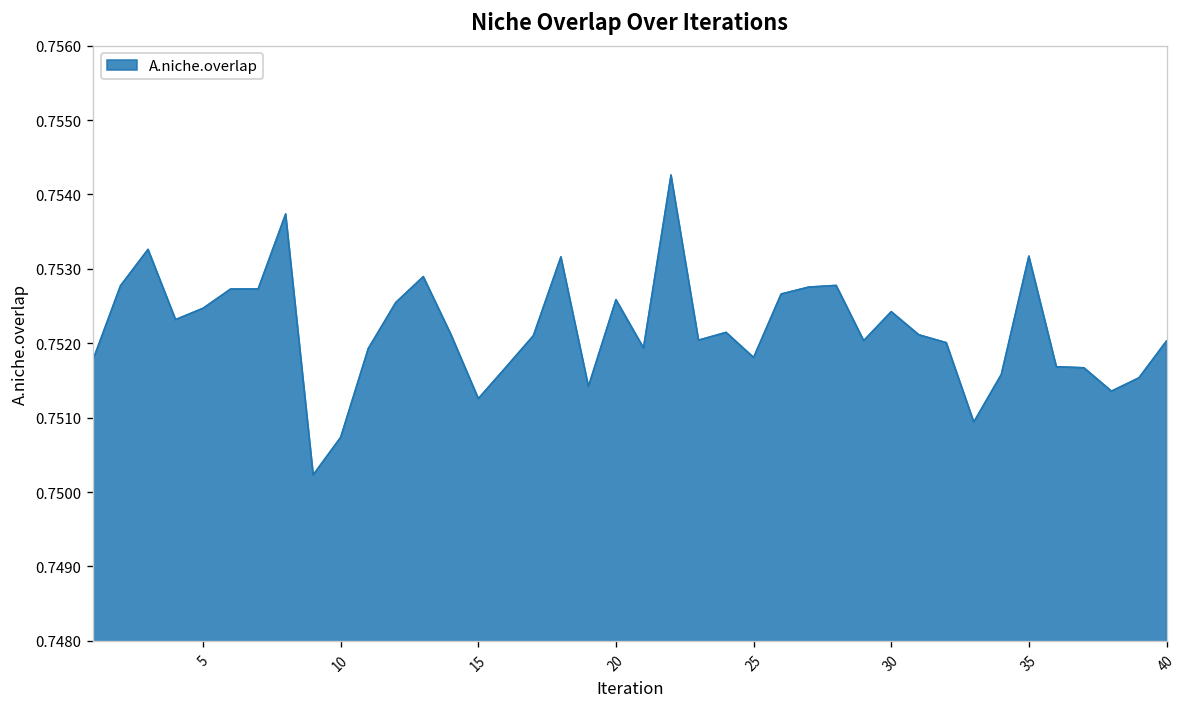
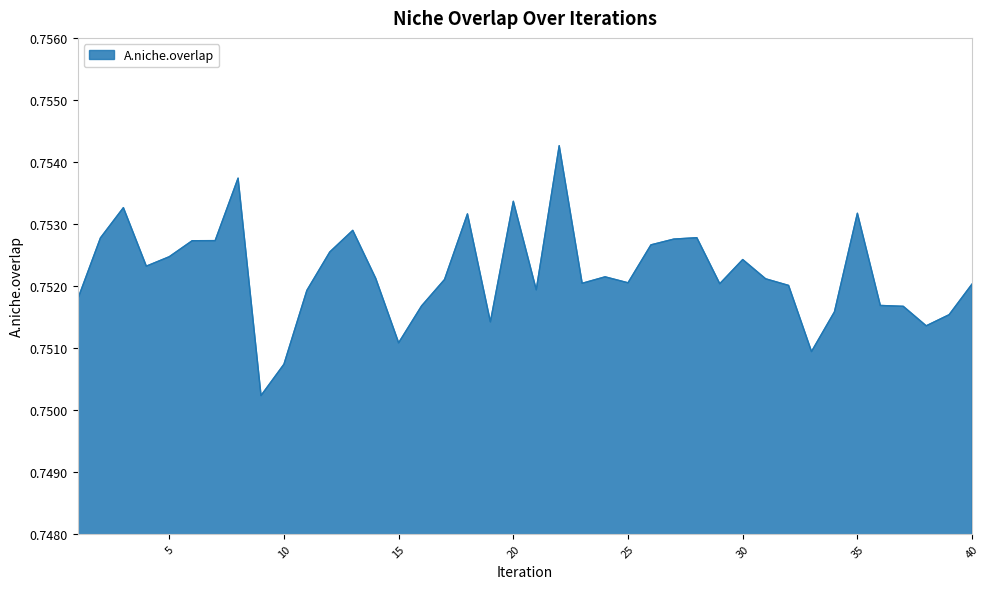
15: 0.7513 -> 0.7511
20: 0.7526 -> 0.7534
25: 0.7518 -> 0.7520
